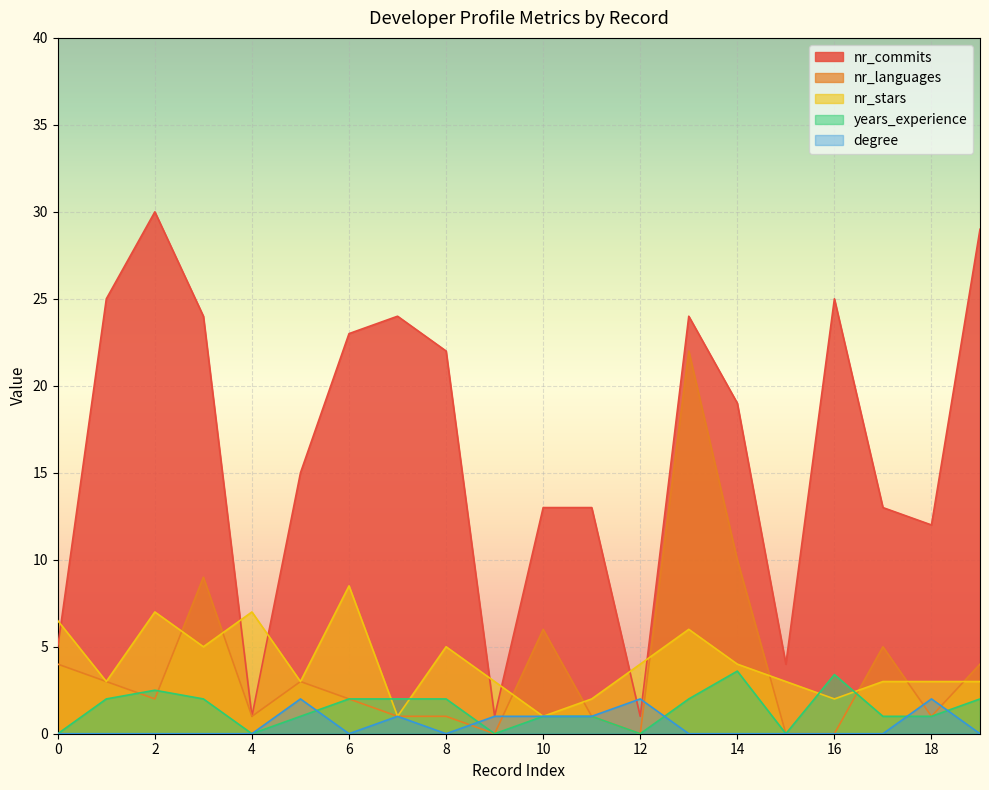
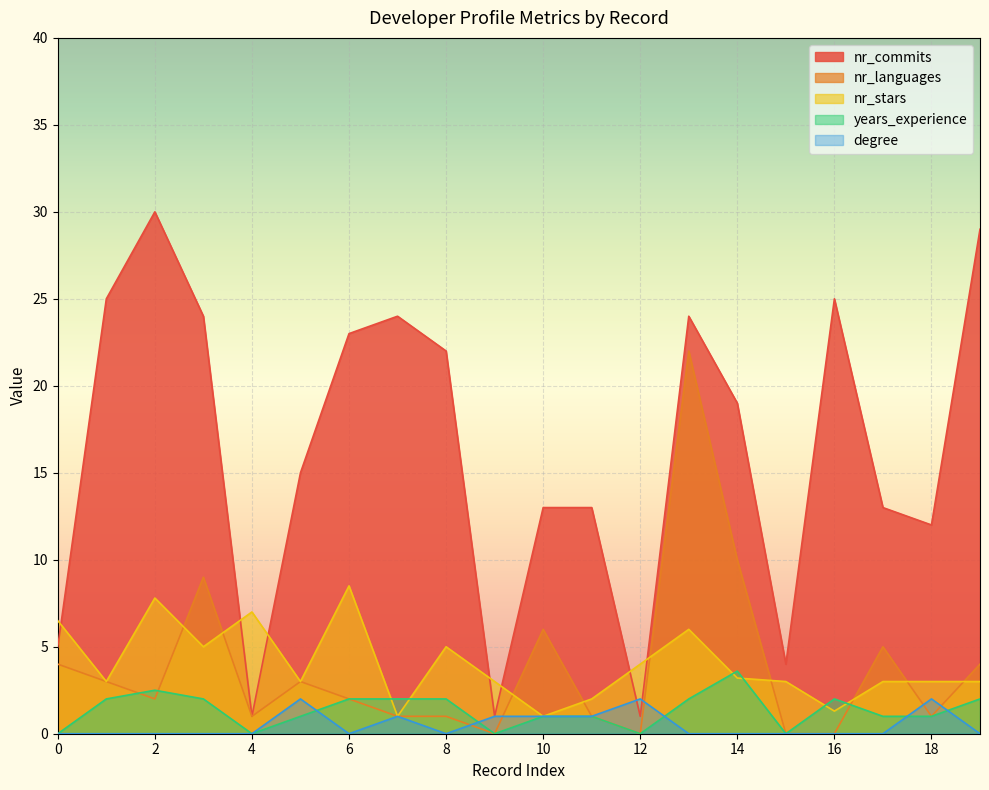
nr_stars, 2: 7.0 -> 7.8
nr_stars, 14: 4.0 -> 3.2
nr_stars, 16: 2.0 -> 1.3
years_experience, 16: 3.4 -> 2.0
